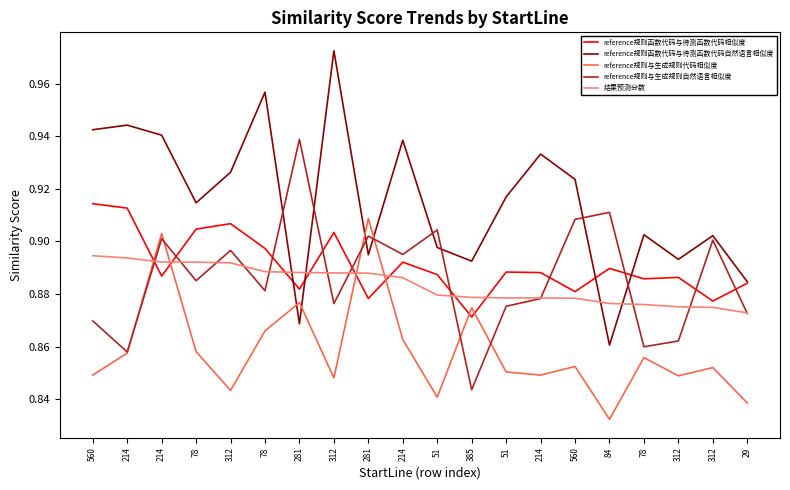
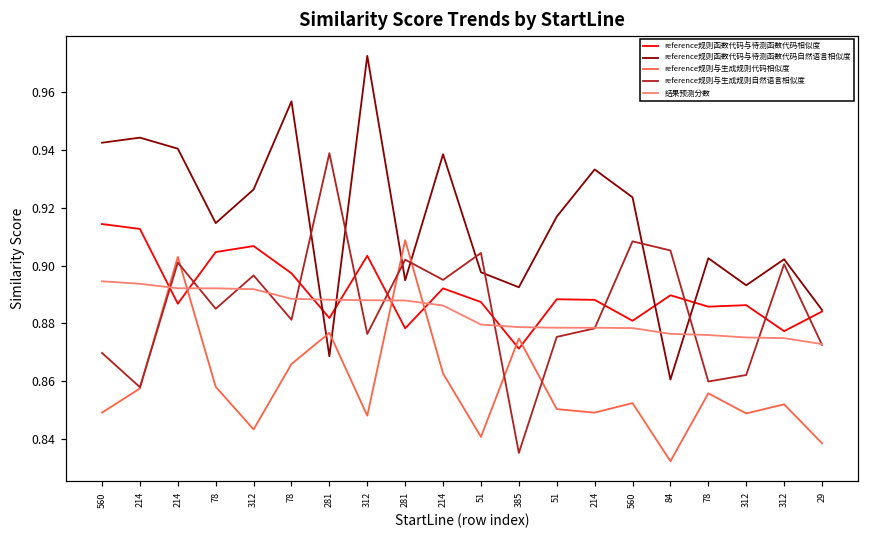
reference规则与生成规则自然语言相似度, 385: 0.844 -> 0.835
reference规则与生成规则自然语言相似度, 84: 0.911 -> 0.905
